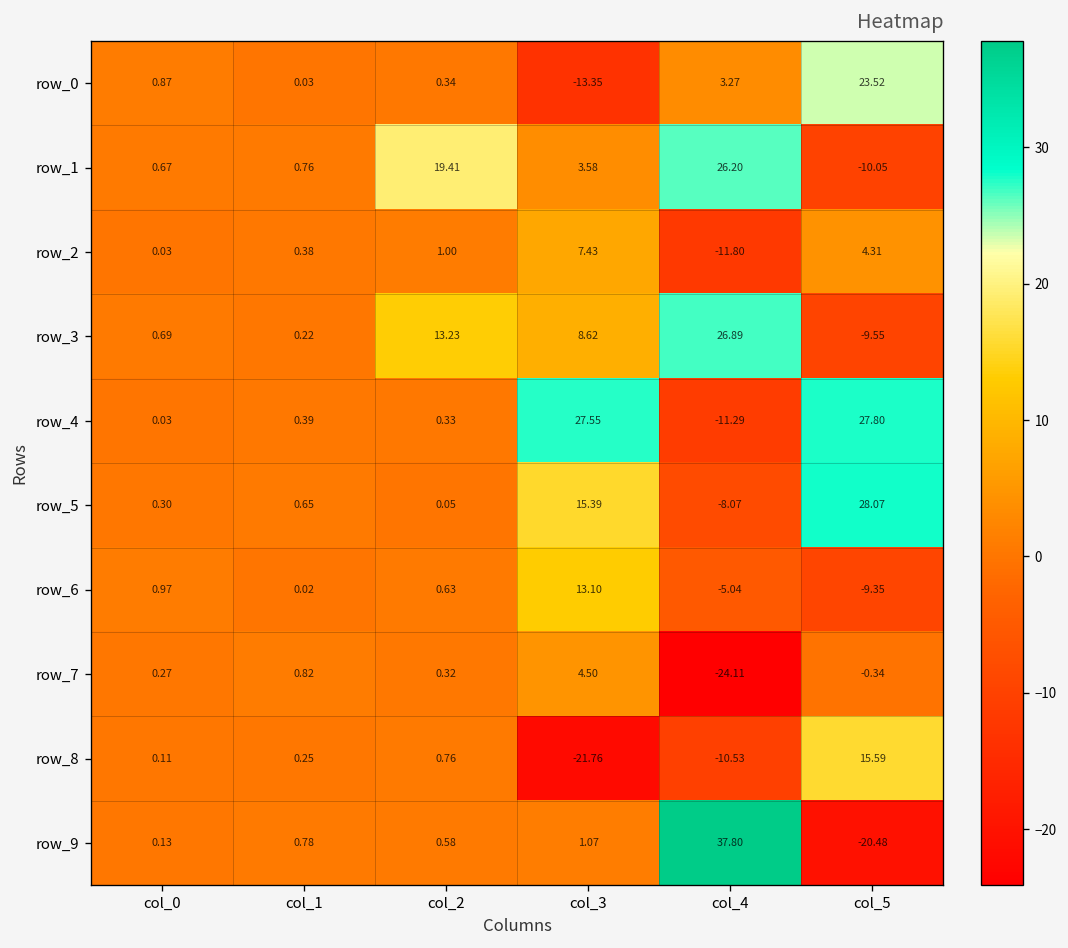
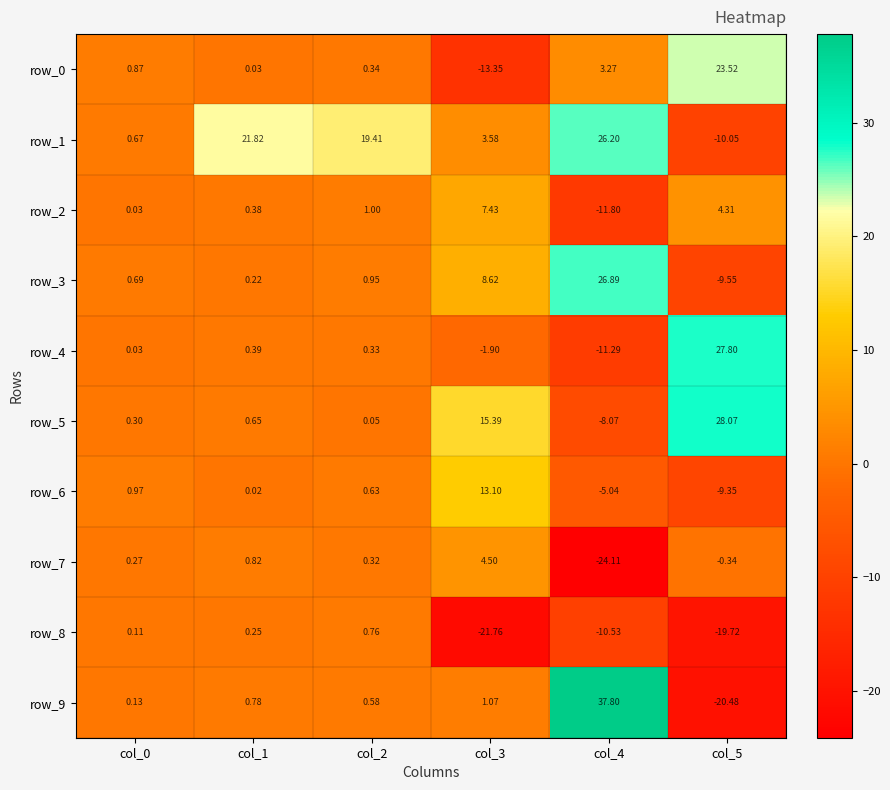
row_1, col_1: 0.76 -> 21.82
row_3, col_2: 13.23 -> 0.95
row_4, col_3: 27.55 -> -1.90
row_8, col_5: 15.59 -> -19.72
